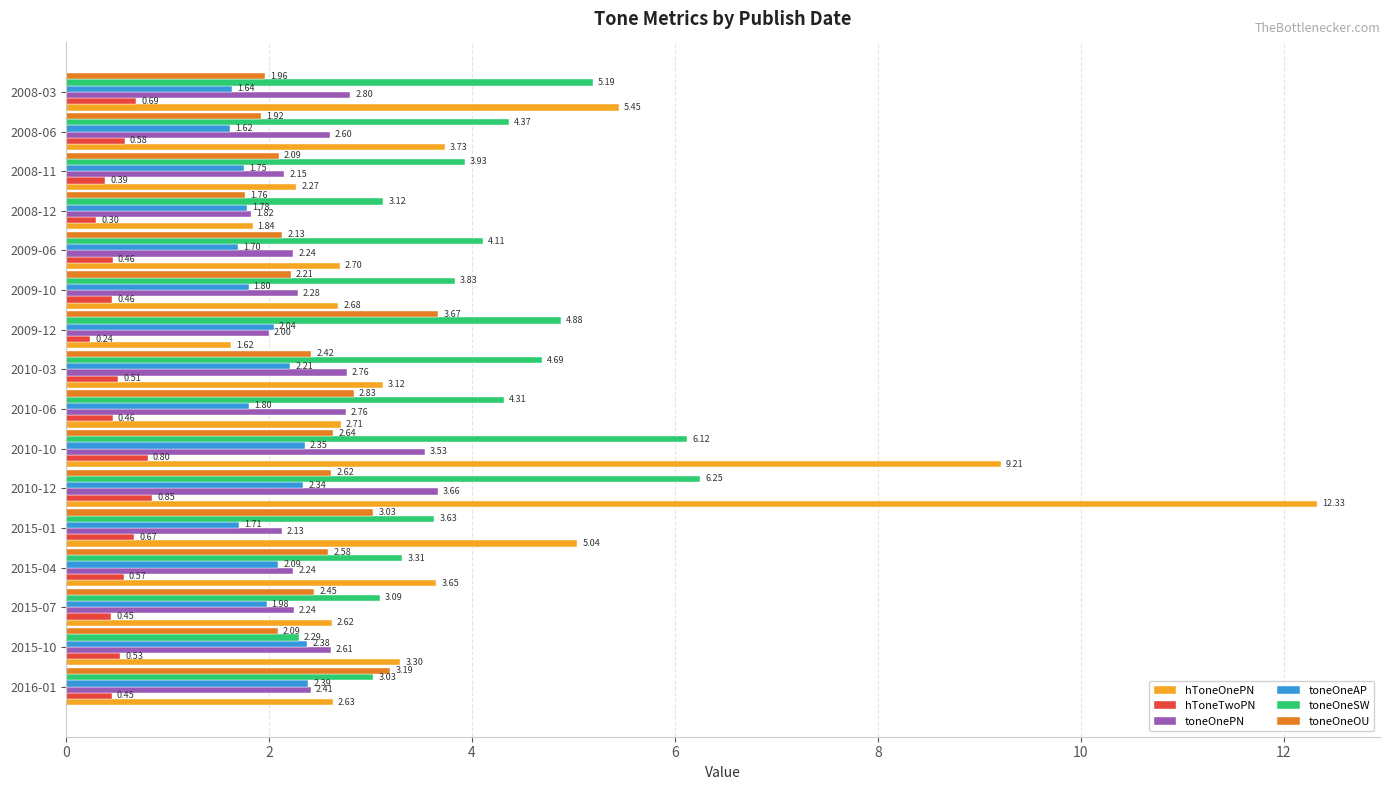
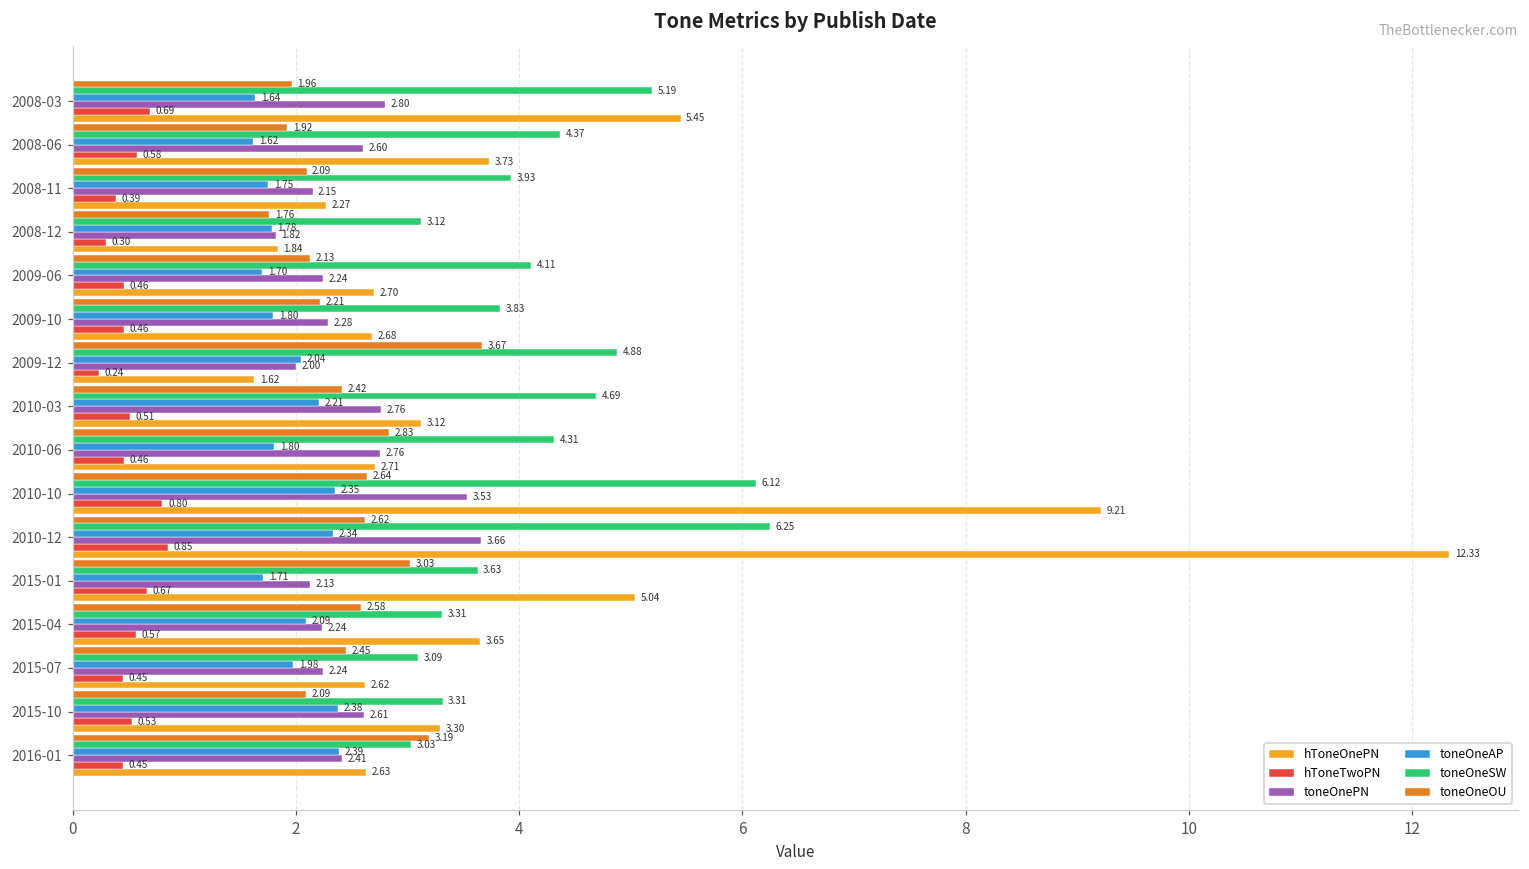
toneOneSW, 2015-10: 2.29 -> 3.31
